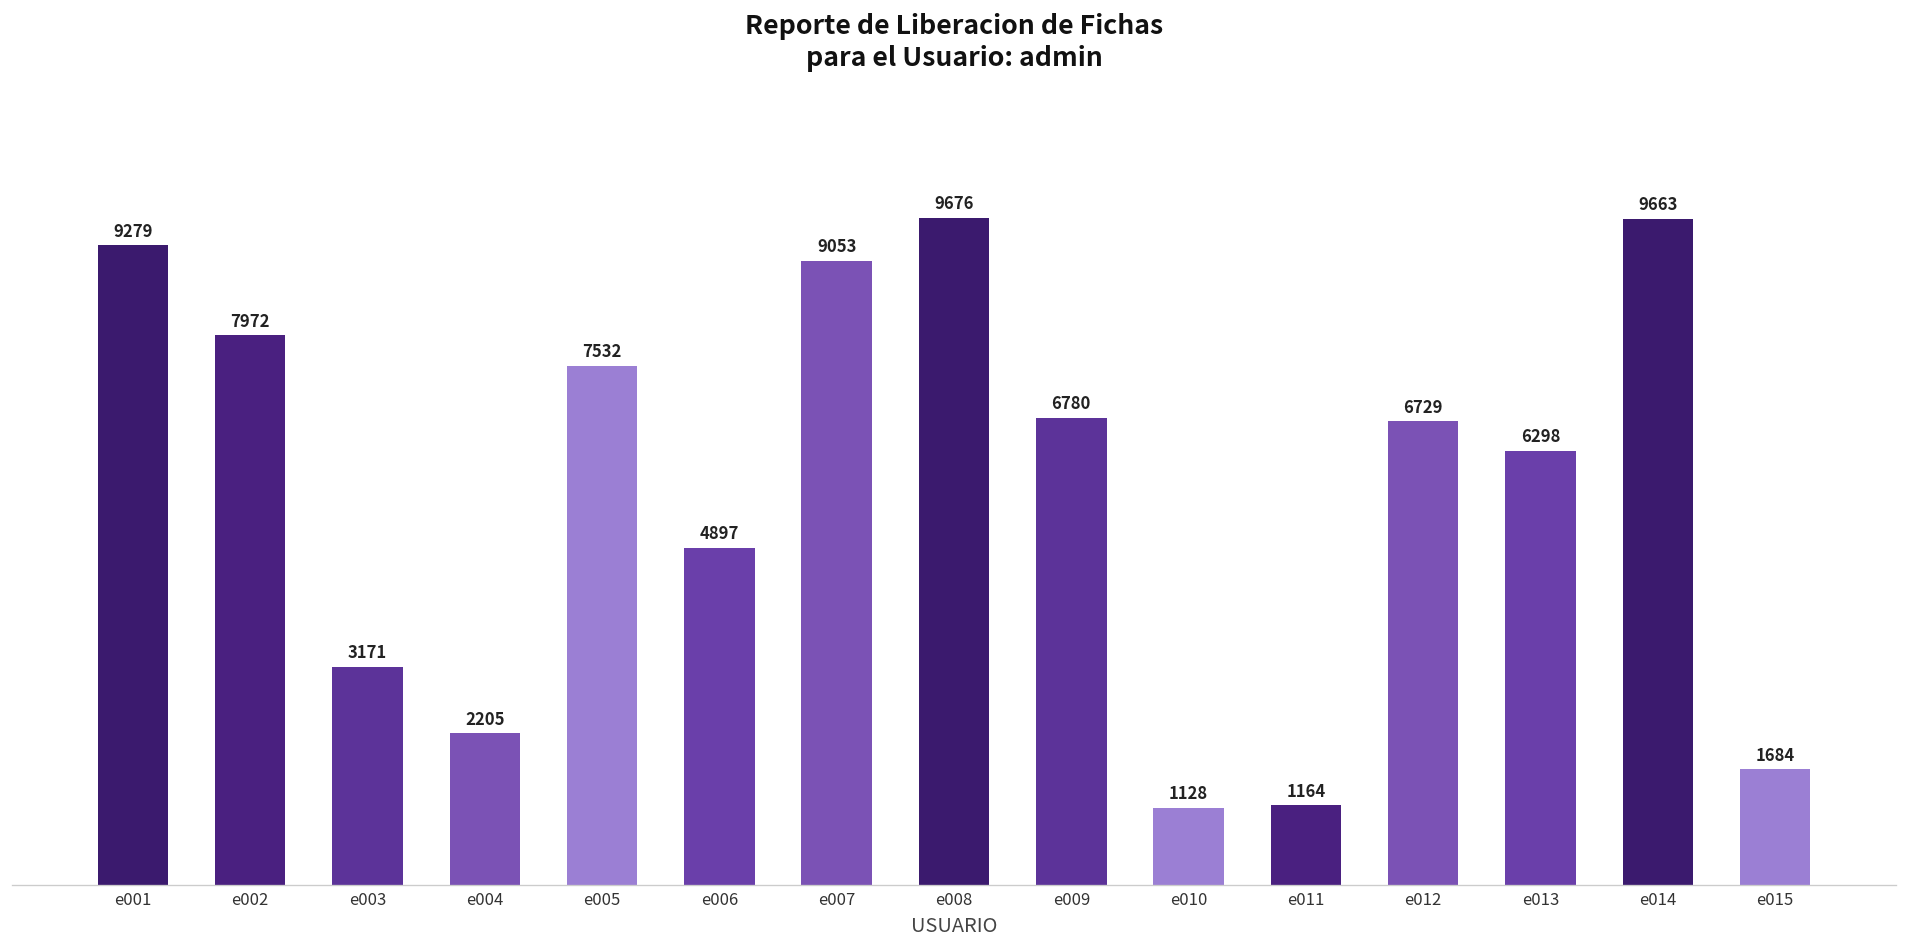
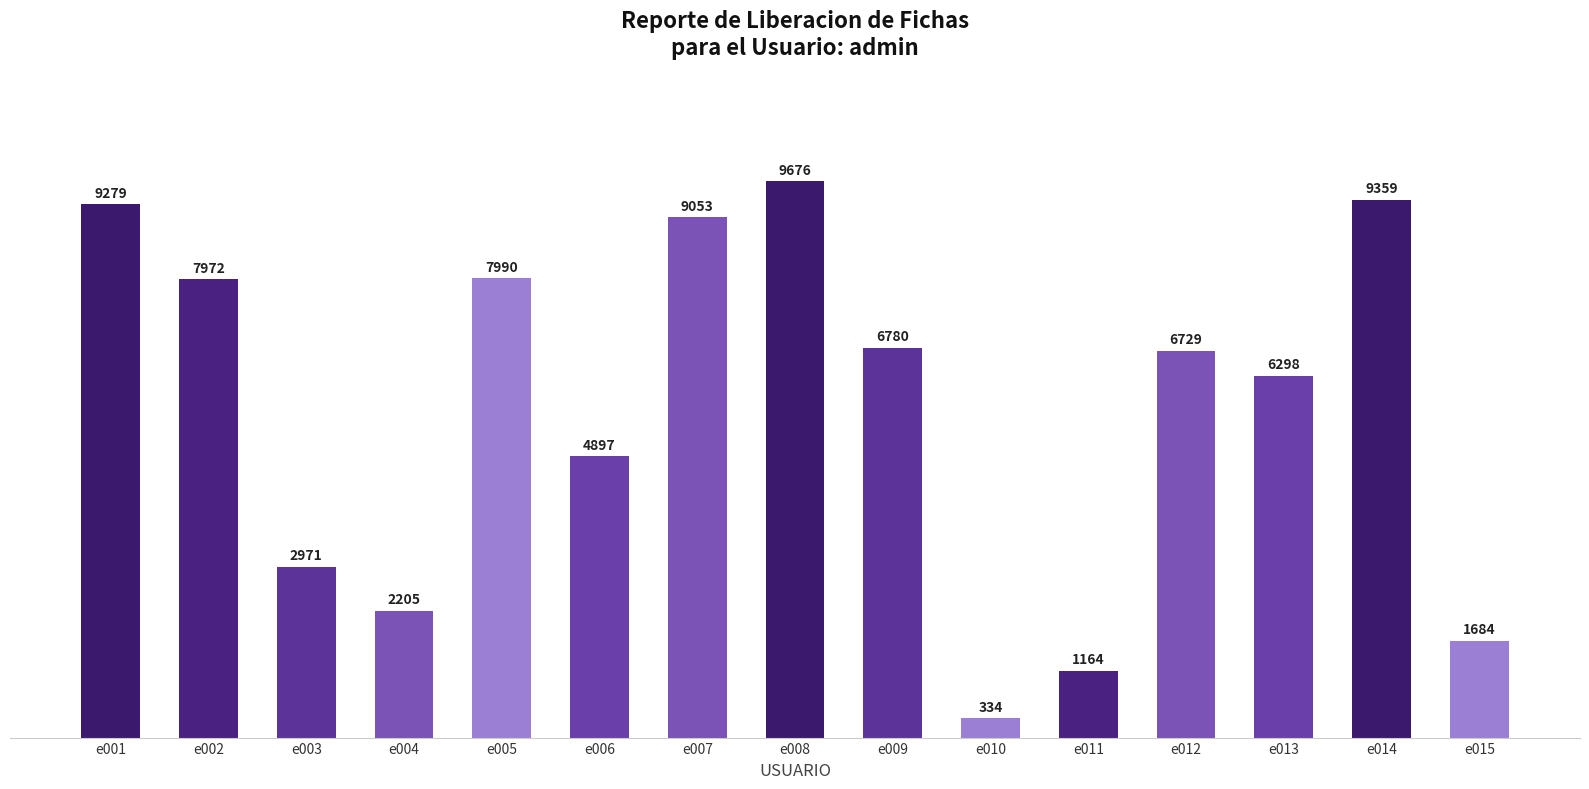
e003: 3171 -> 2971
e005: 7532 -> 7990
e010: 1128 -> 334
e014: 9663 -> 9359
